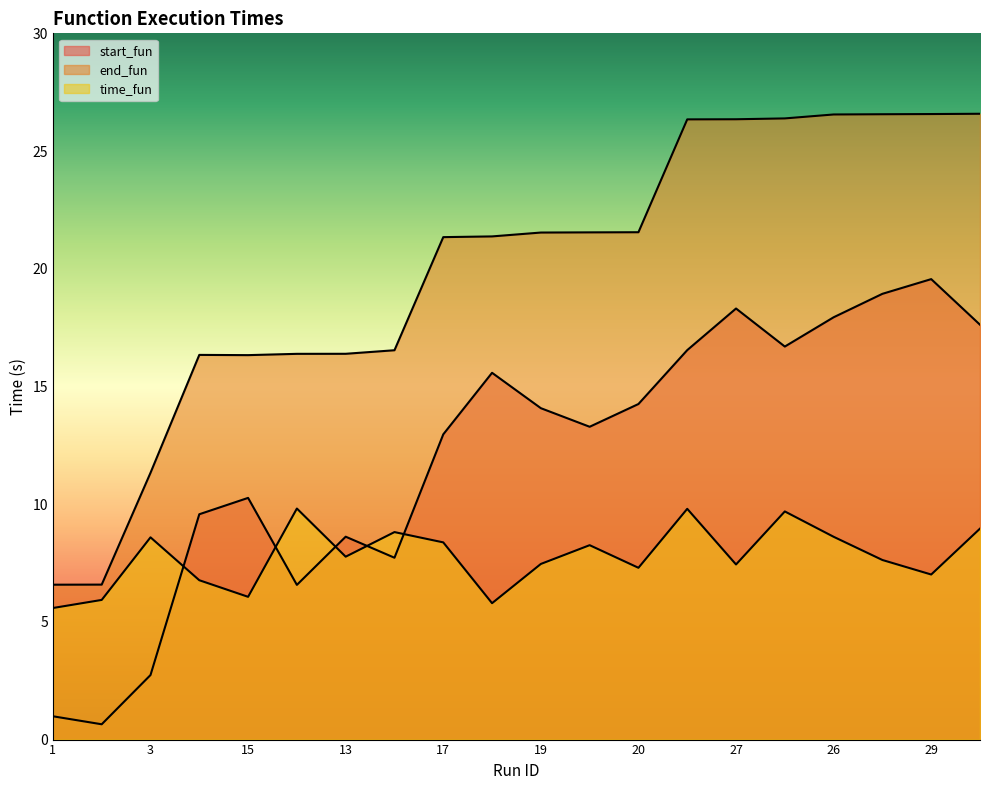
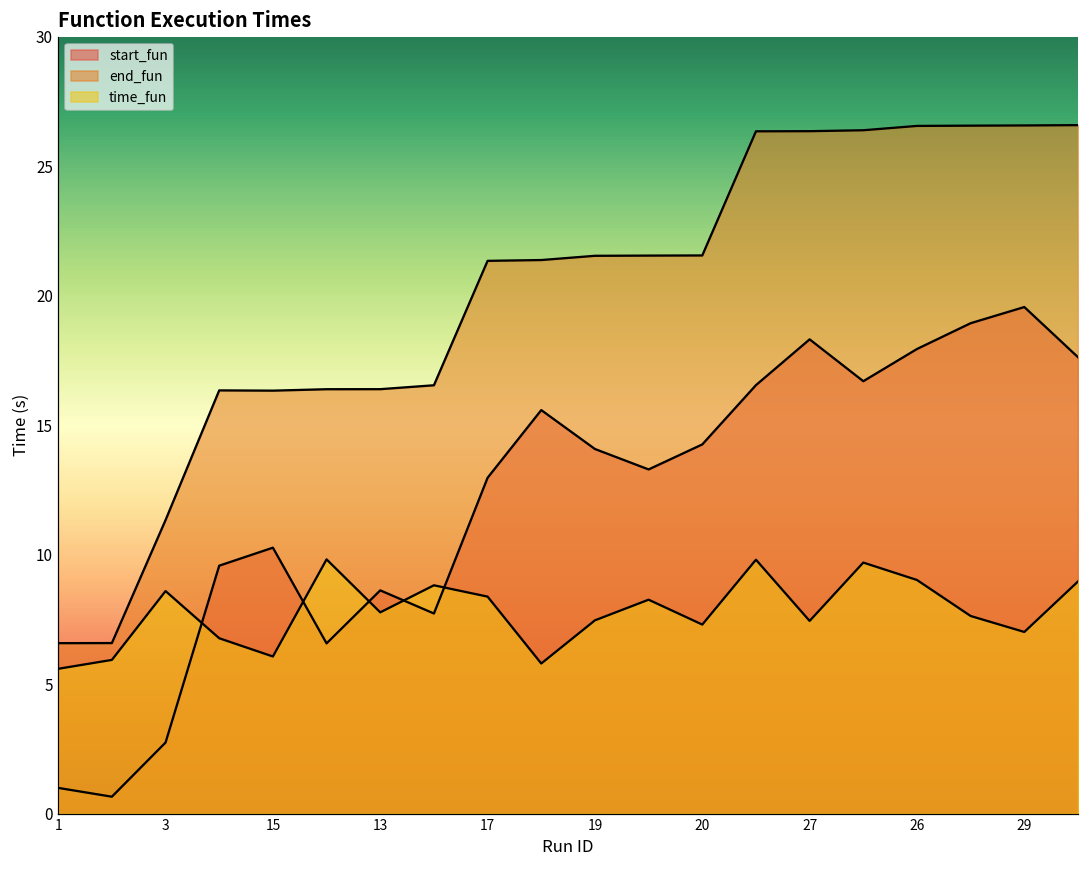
time_fun, 26: 8.6 -> 9.0
